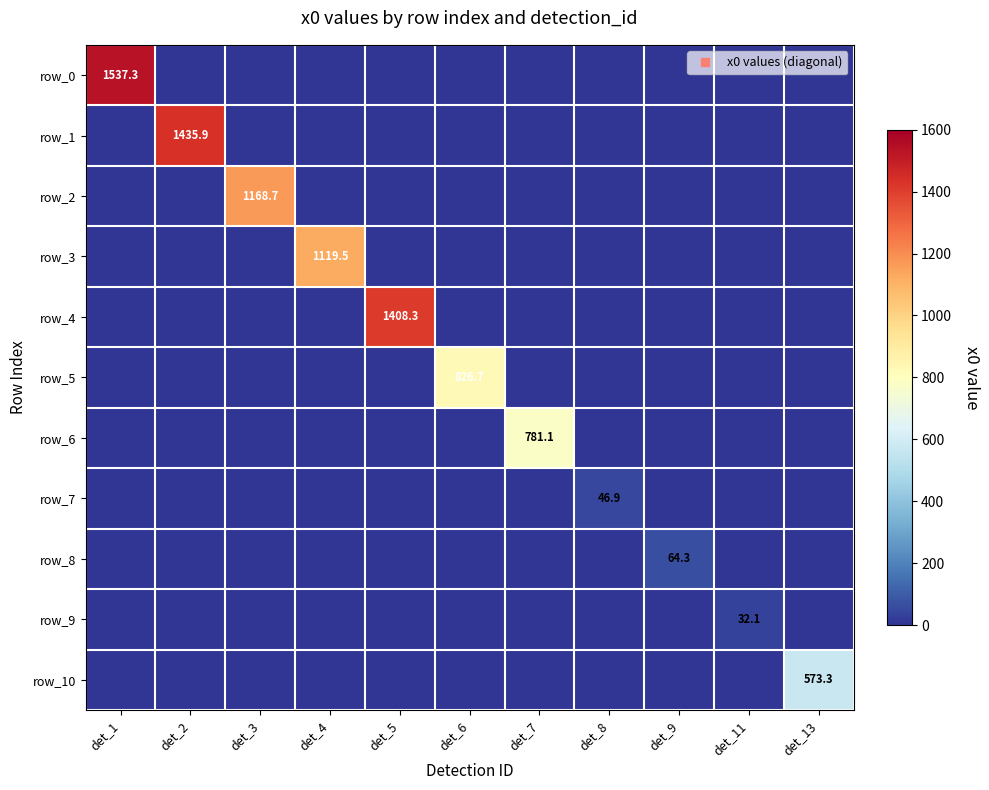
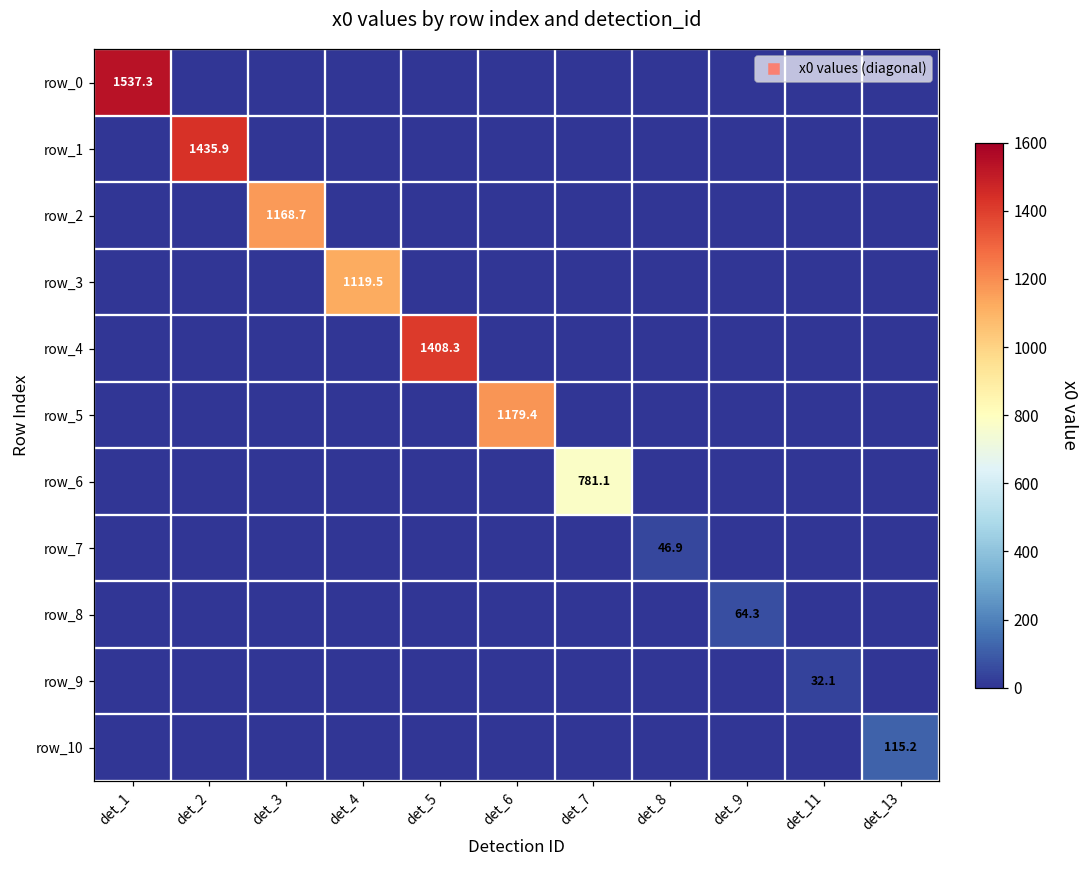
row_5, det_6: 826.7 -> 1179.4
row_10, det_13: 573.3 -> 115.2
